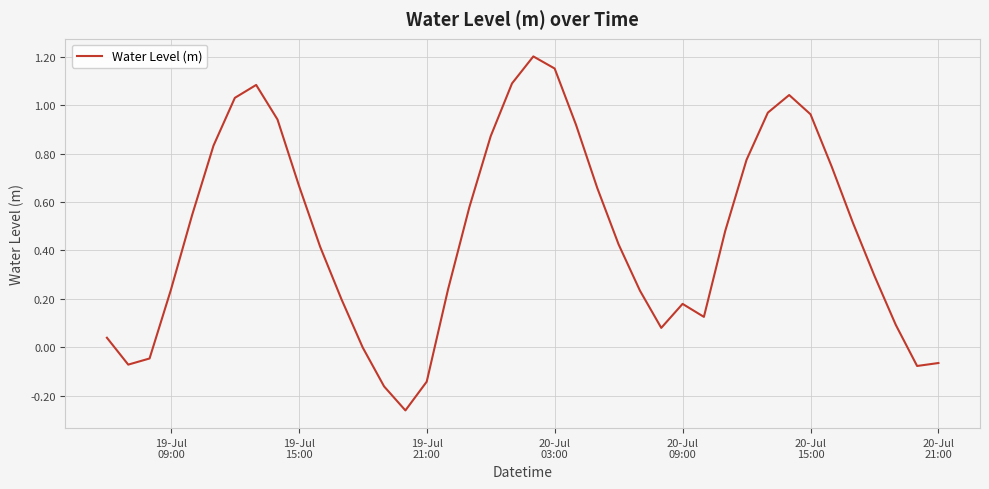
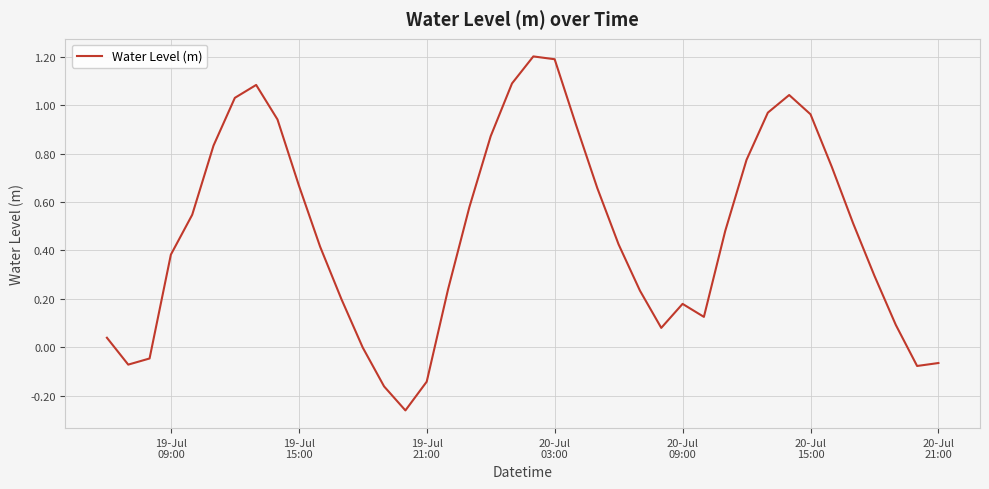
19-Jul 09:00: 0.24 -> 0.38
20-Jul 03:00: 1.15 -> 1.19
